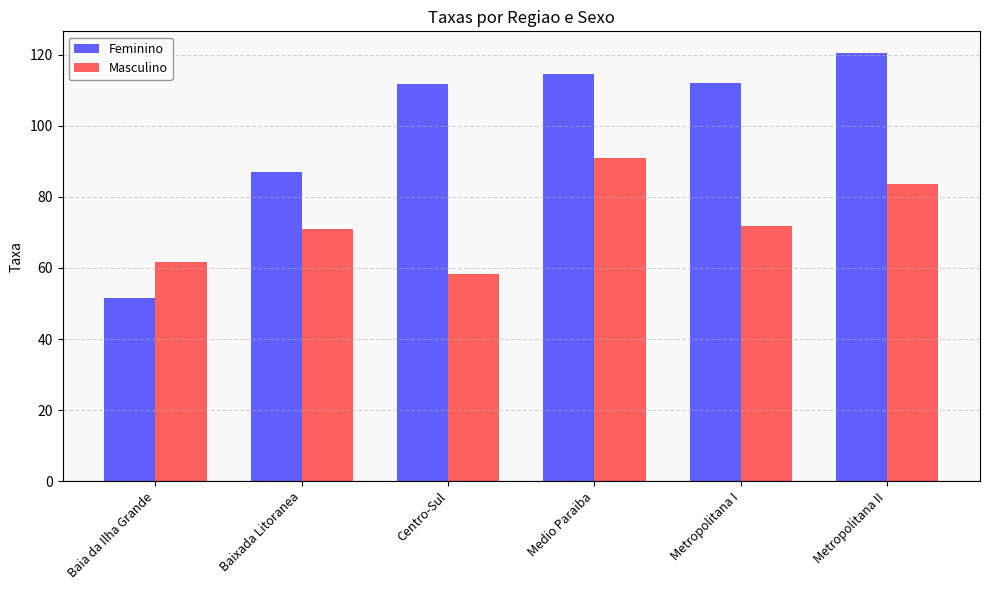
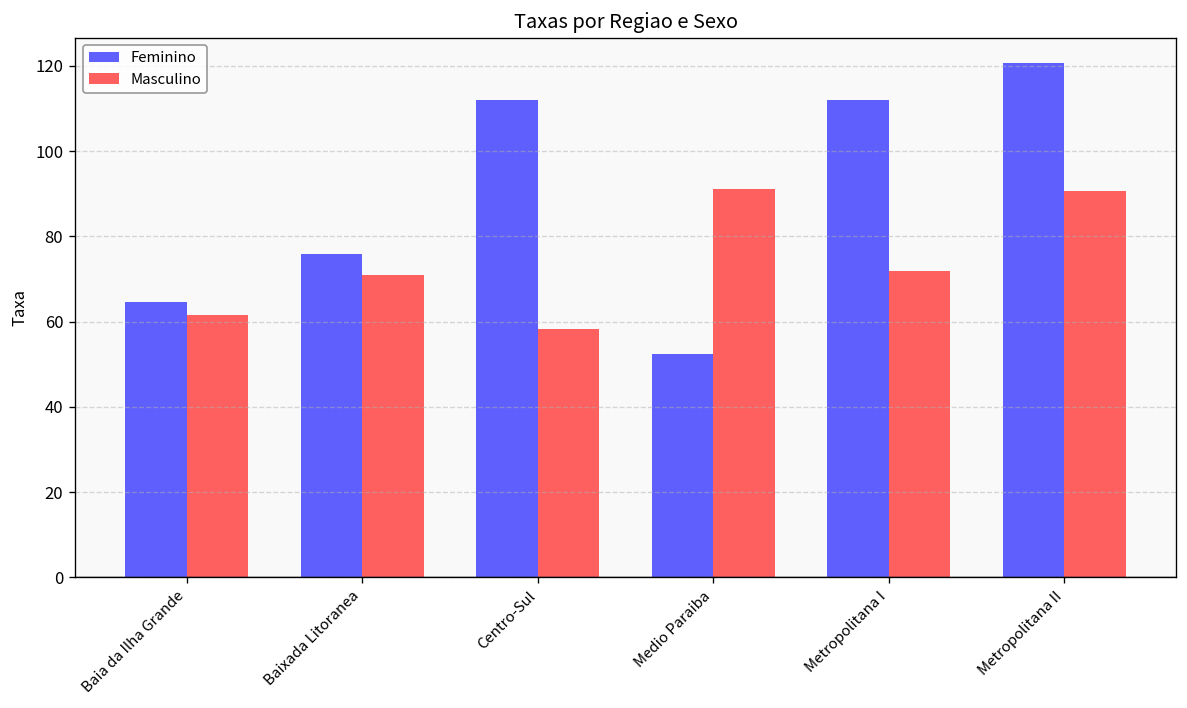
Feminino, Baia da Ilha Grande: 52 -> 65
Feminino, Baixada Litoranea: 87 -> 76
Feminino, Medio Paraiba: 115 -> 53
Masculino, Metropolitana II: 84 -> 91
